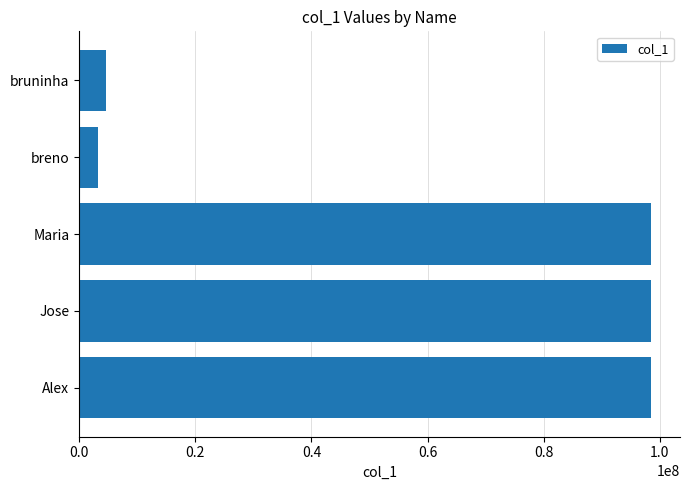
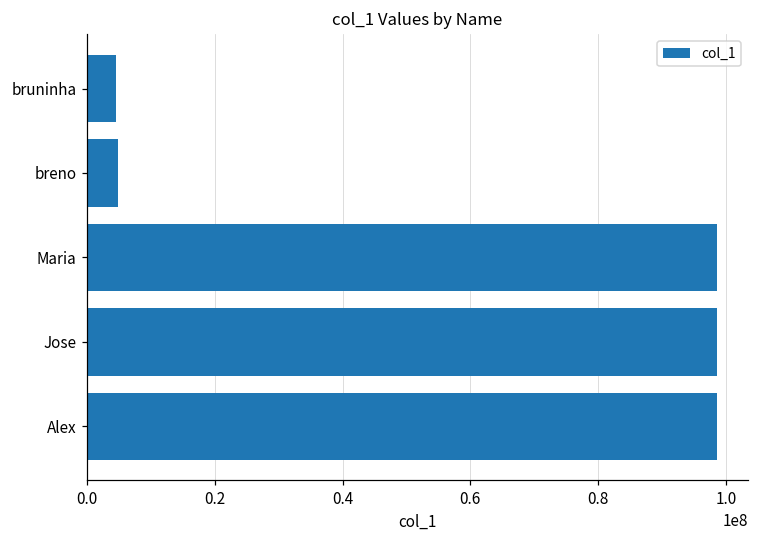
breno: 3000000 -> 5000000
